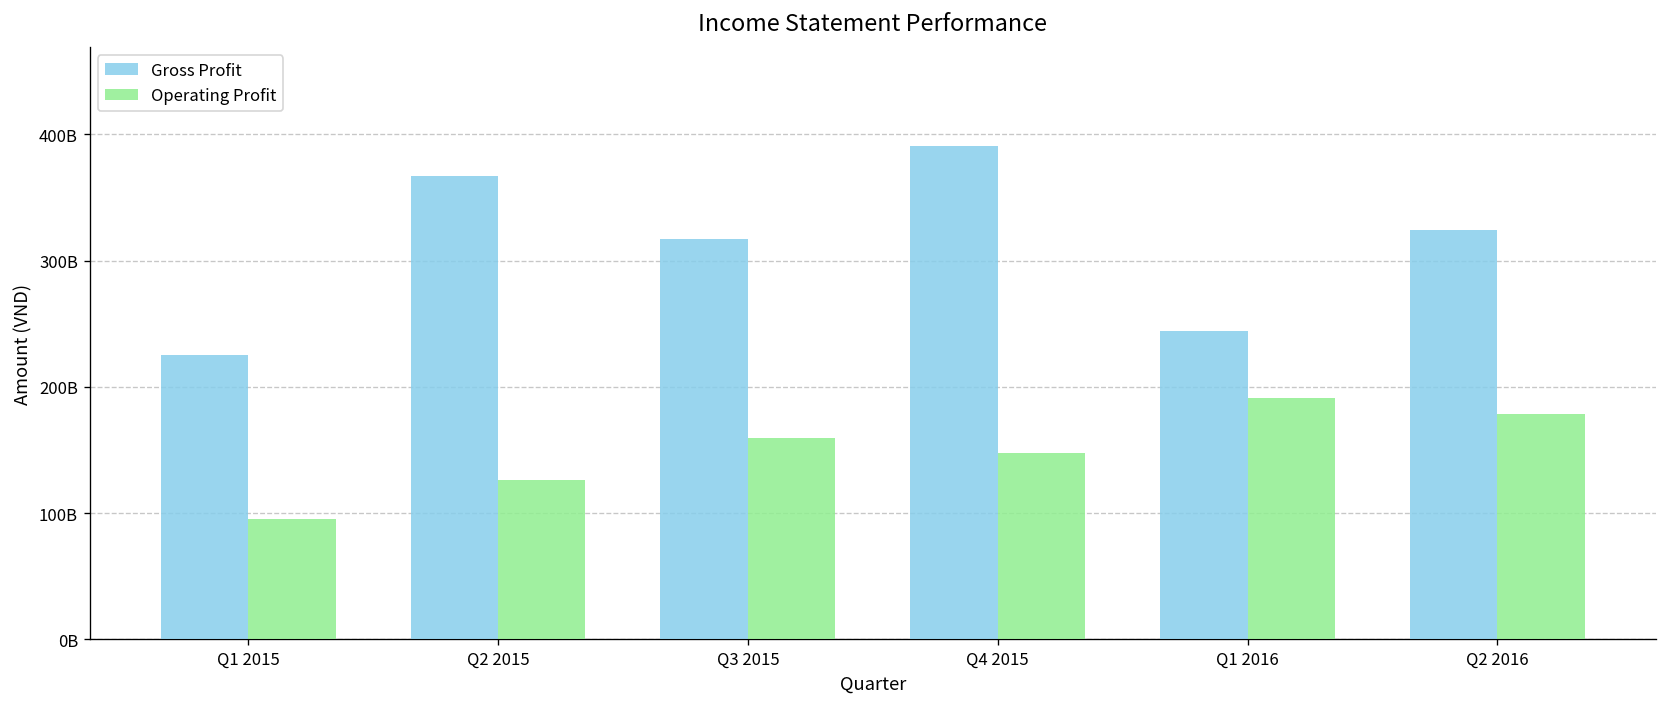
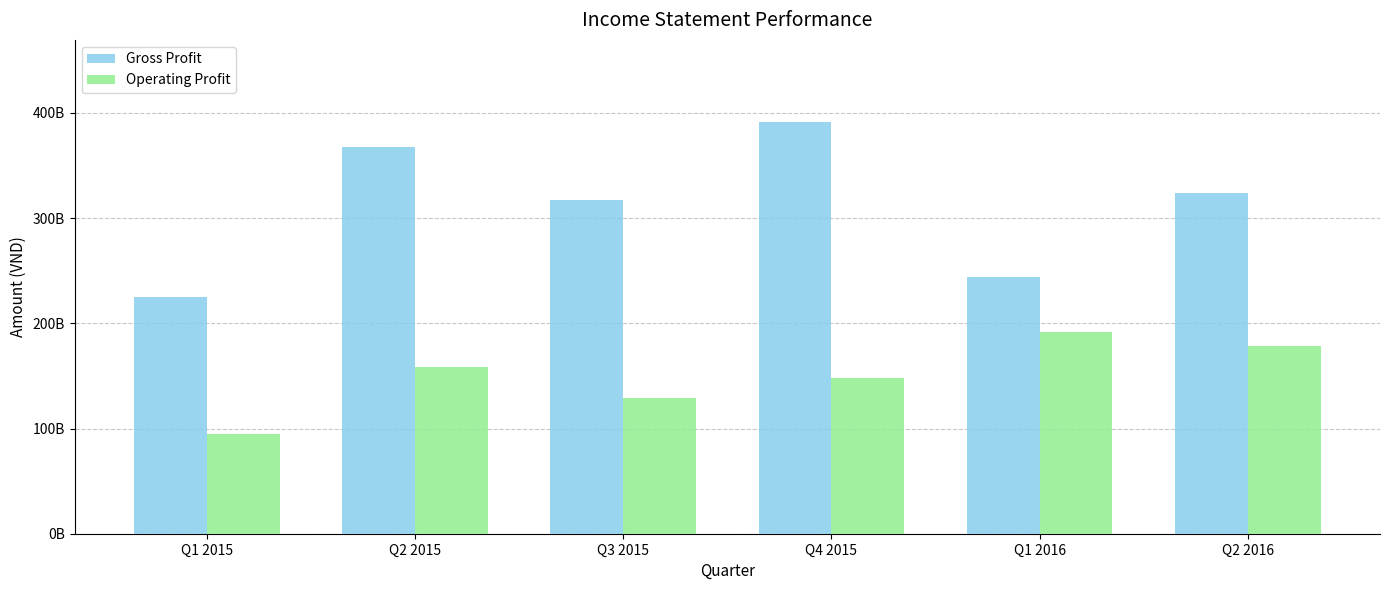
Operating Profit, Q2 2015: 126000000000 -> 159000000000
Operating Profit, Q3 2015: 160000000000 -> 129000000000
